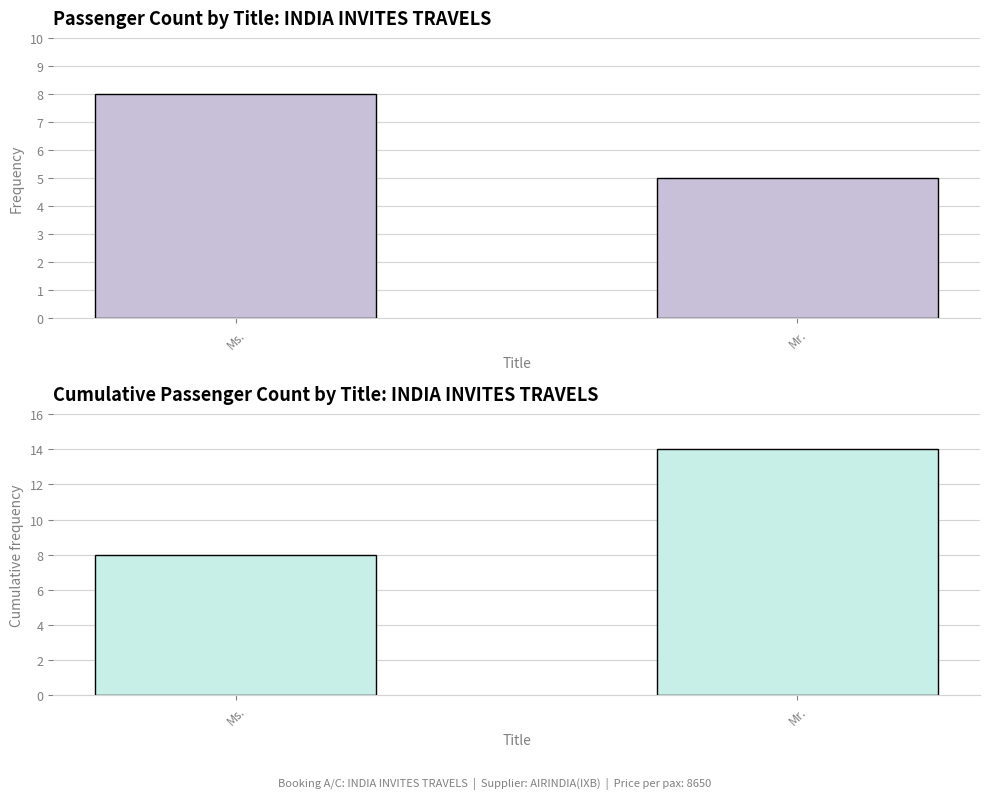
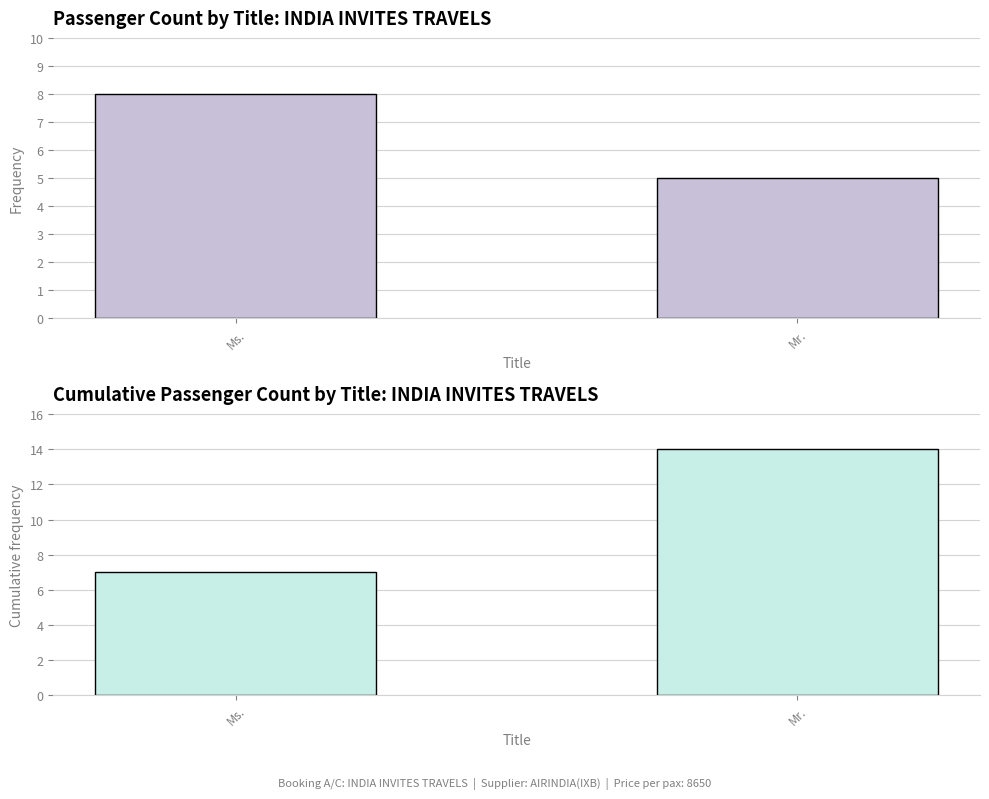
Cumulative Passenger Count by Title: INDIA INVITES TRAVELS, Ms.: 8 -> 7
